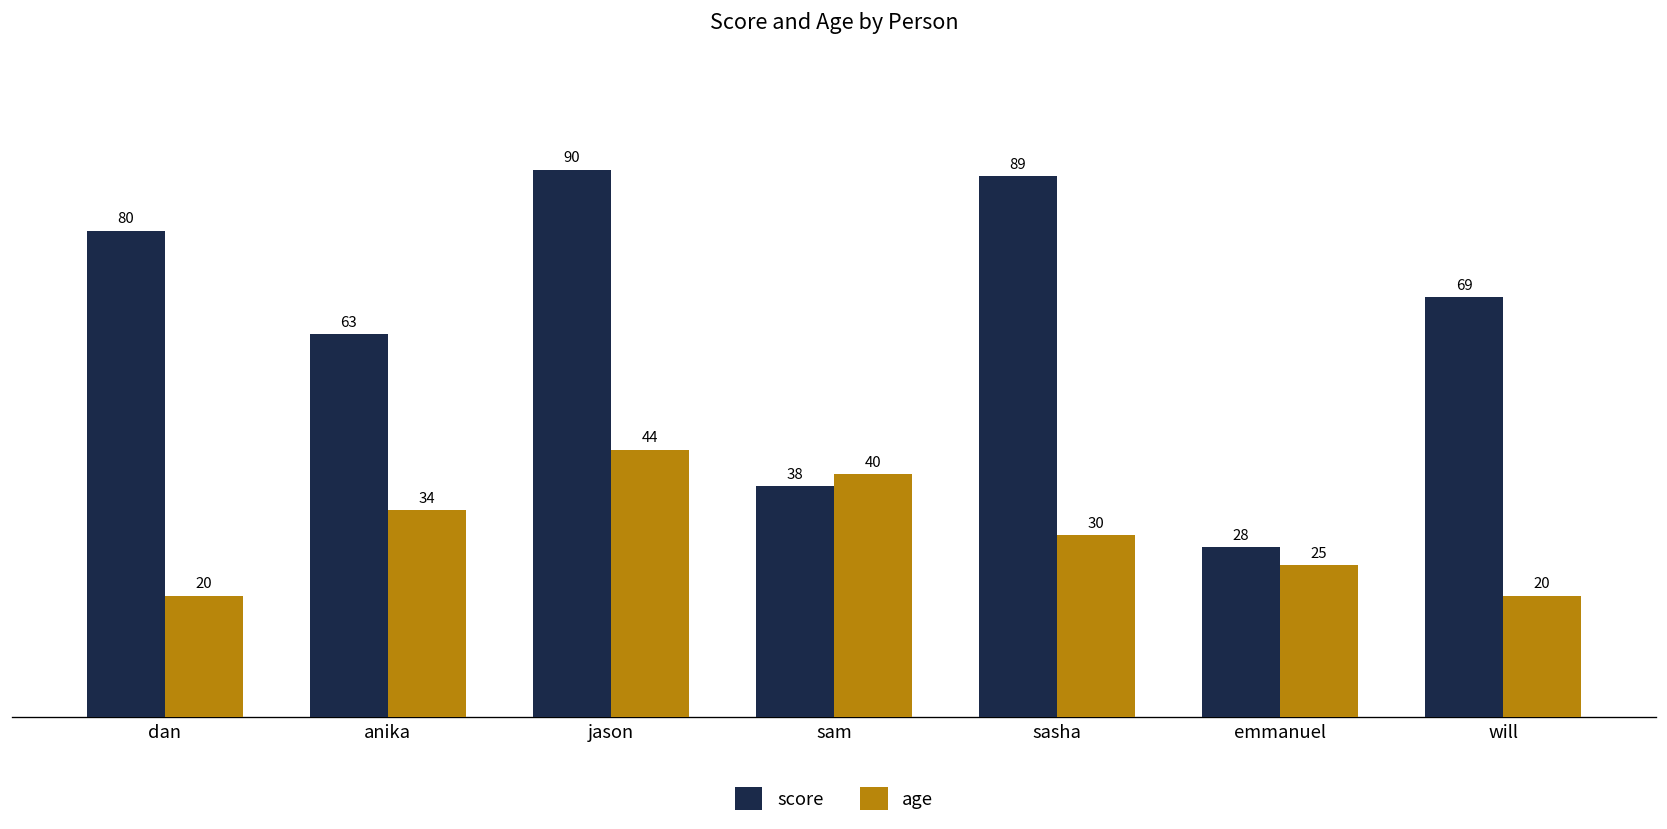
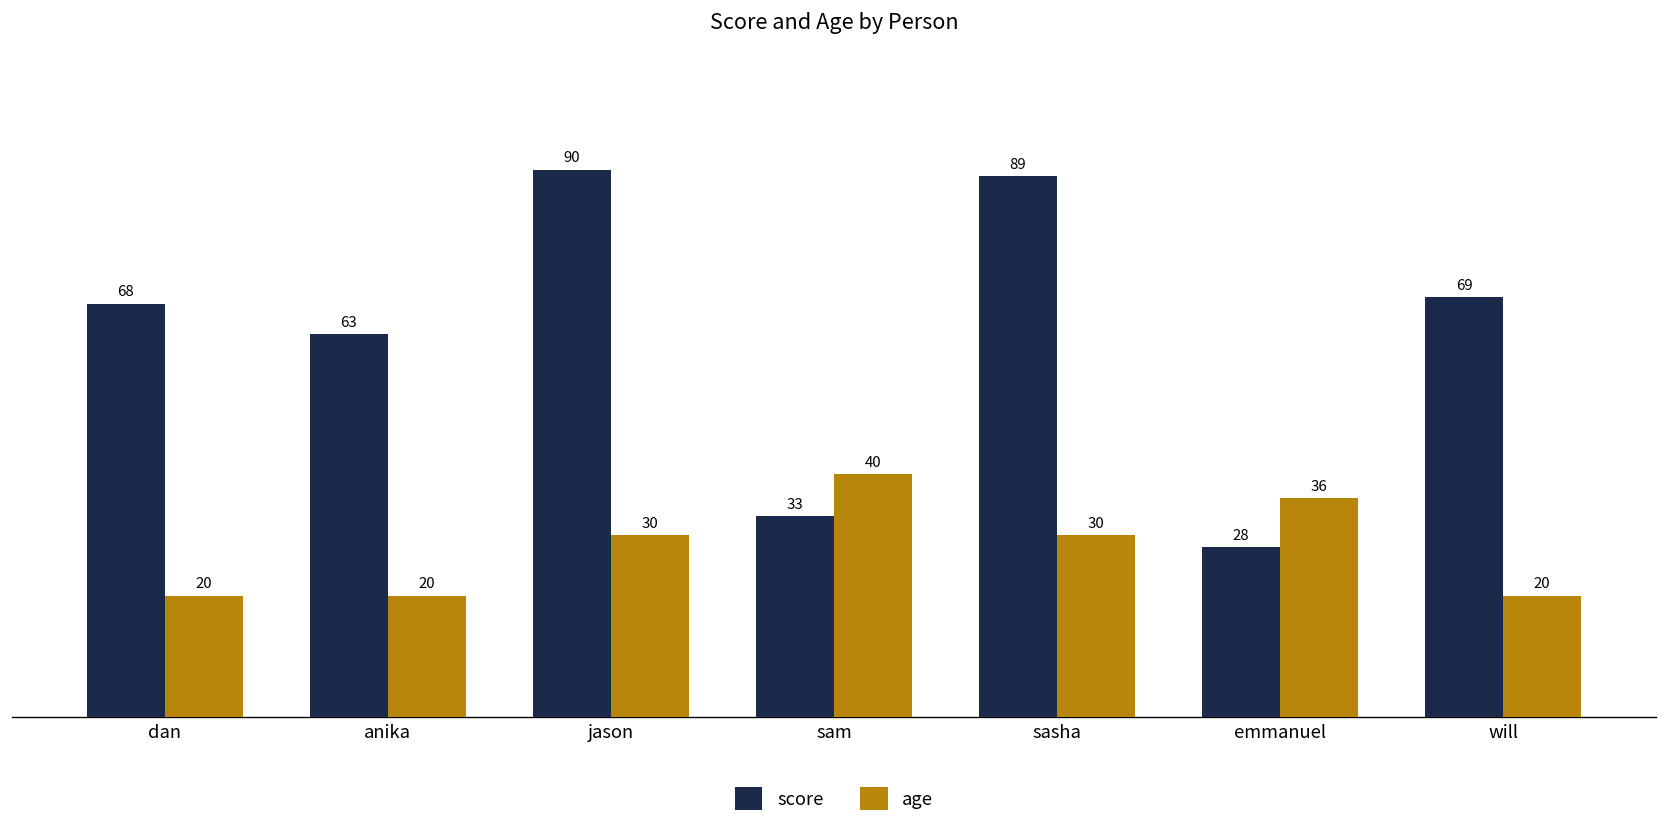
score, dan: 80 -> 68
age, anika: 34 -> 20
age, jason: 44 -> 30
score, sam: 38 -> 33
age, emmanuel: 25 -> 36
